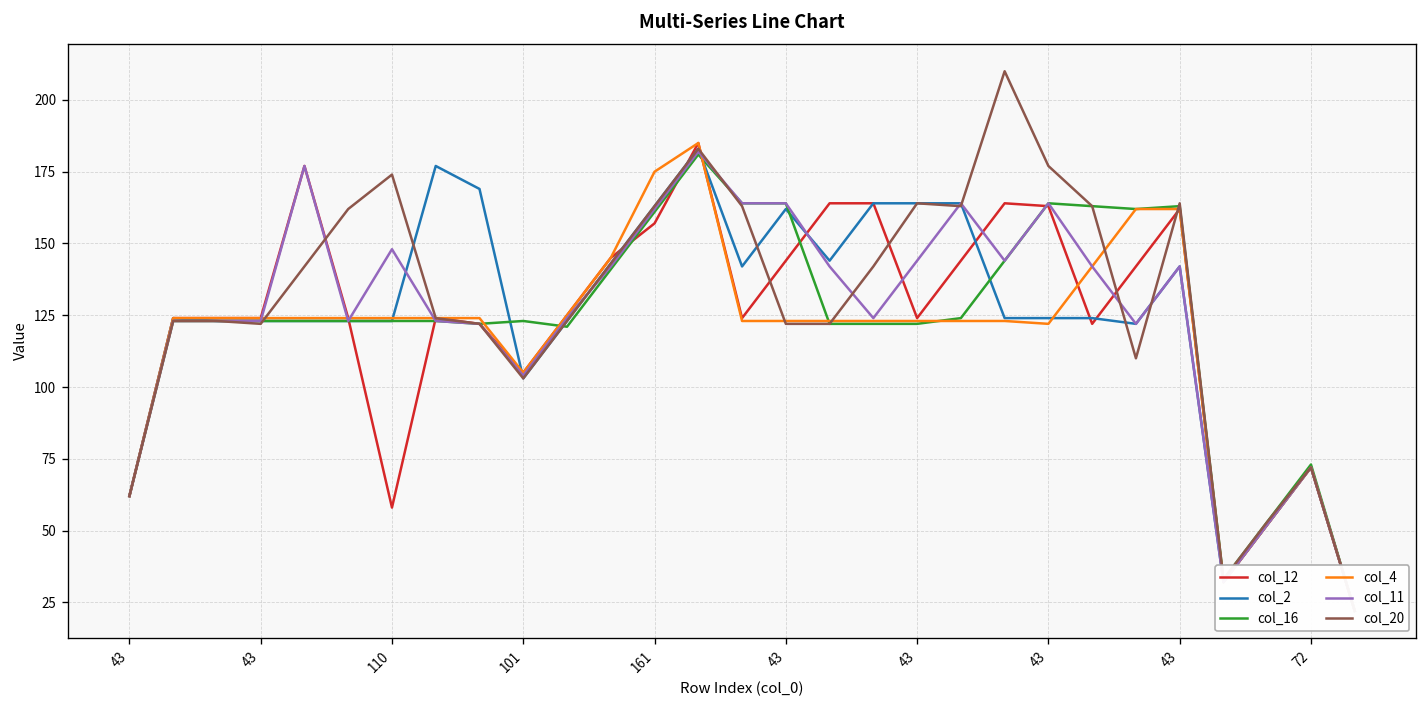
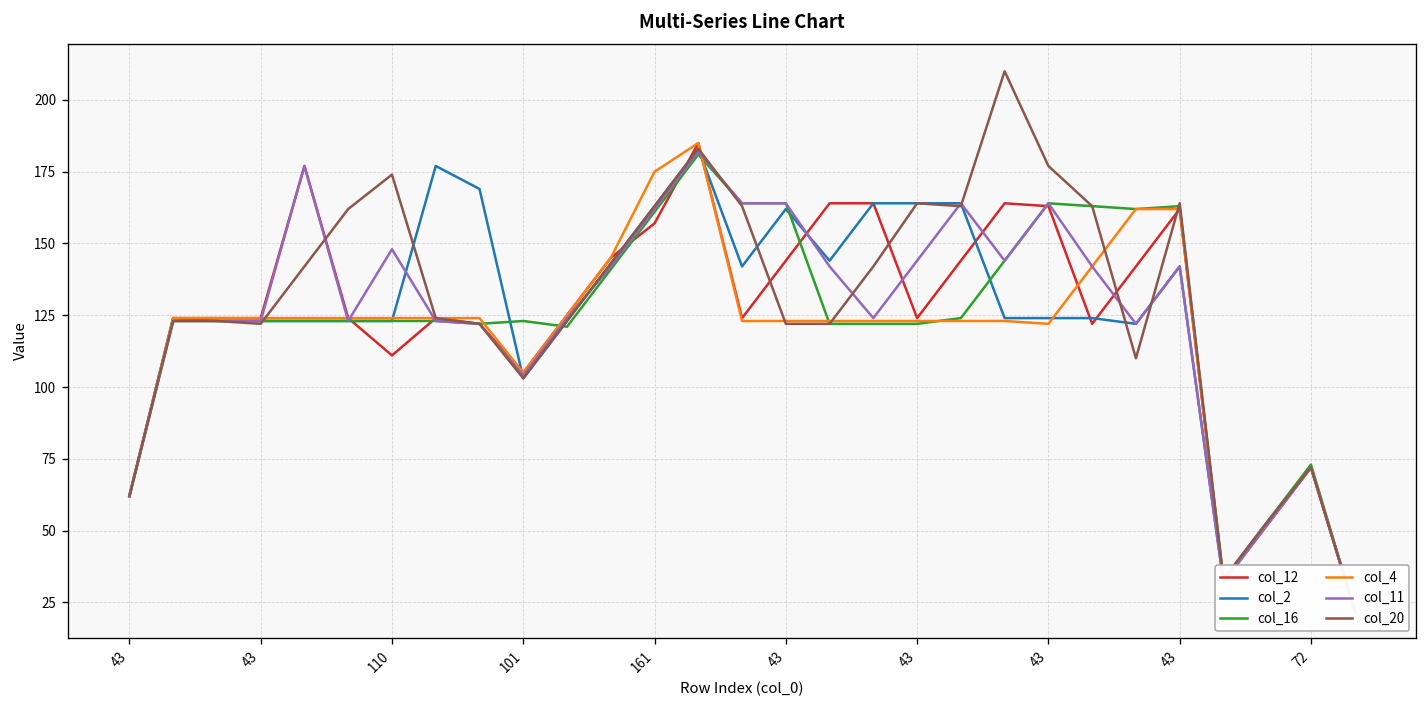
col_12, 110: 58 -> 111
